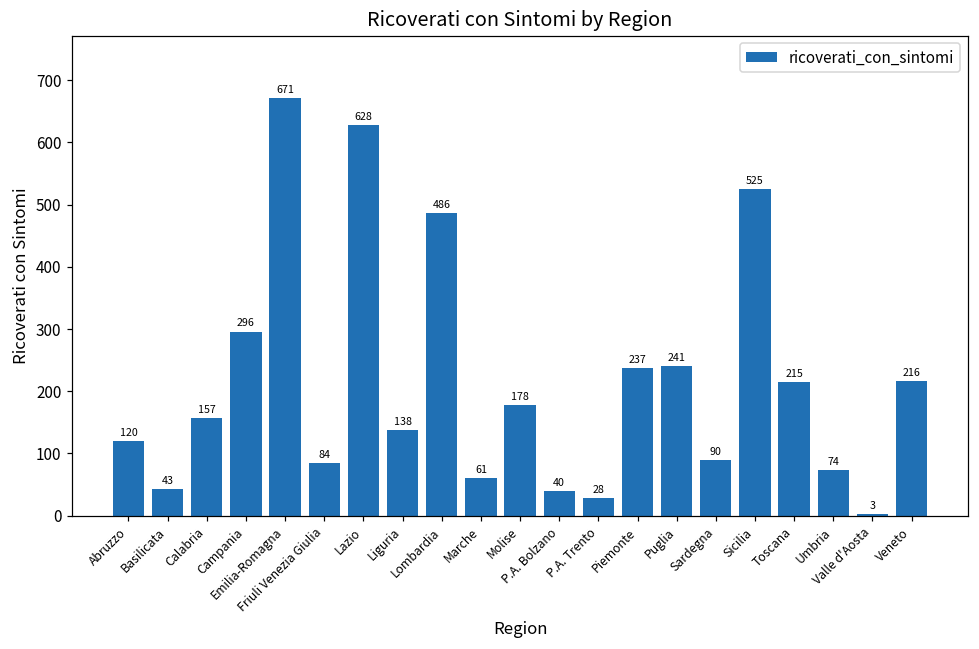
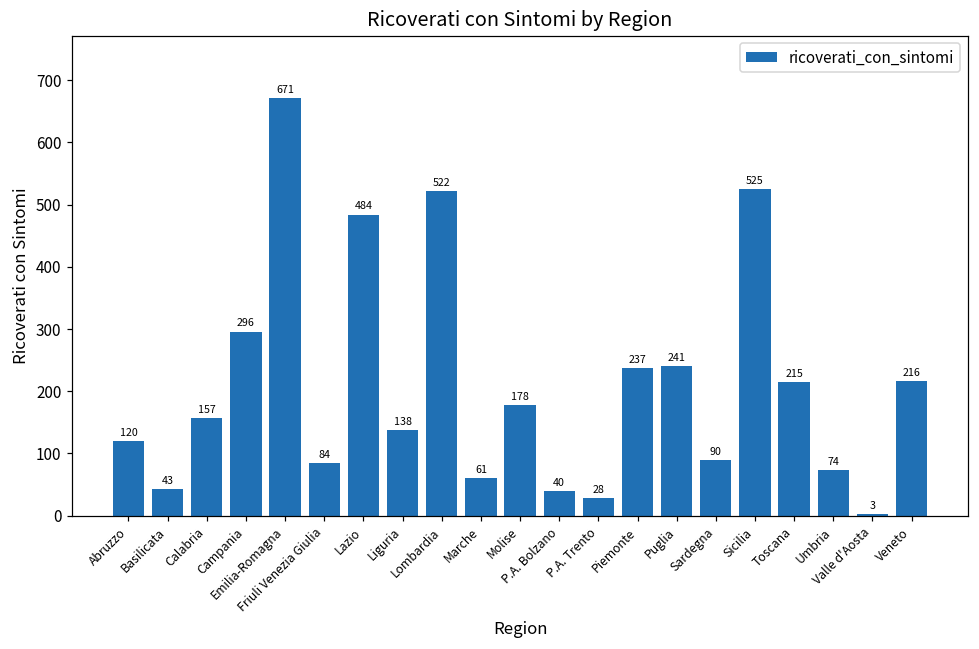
Lazio: 628 -> 484
Lombardia: 486 -> 522
